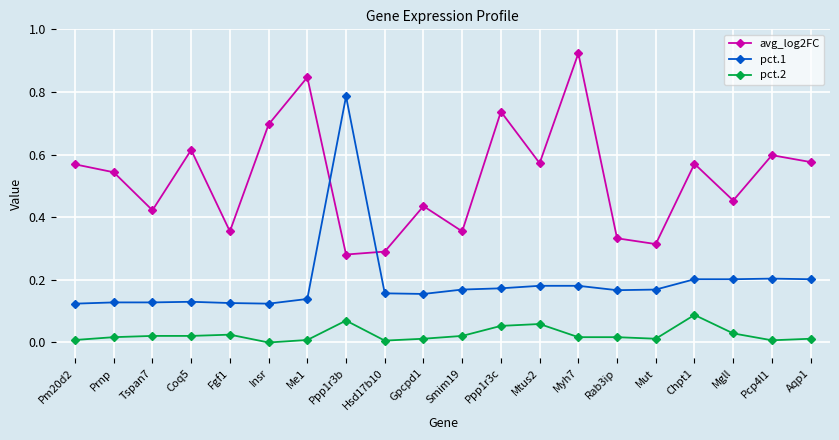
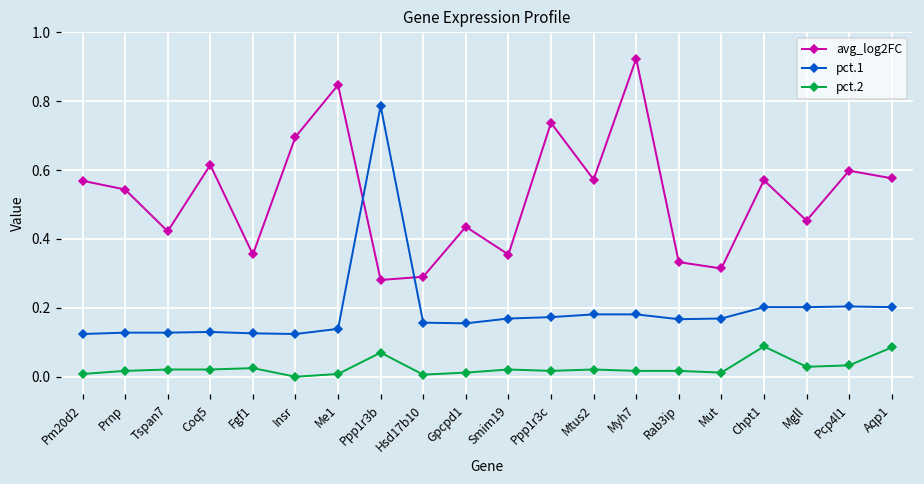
pct.2, Ppp1r3c: 0.05 -> 0.02
pct.2, Mtus2: 0.06 -> 0.02
pct.2, Pcp4l1: 0.01 -> 0.03
pct.2, Aqp1: 0.01 -> 0.09
